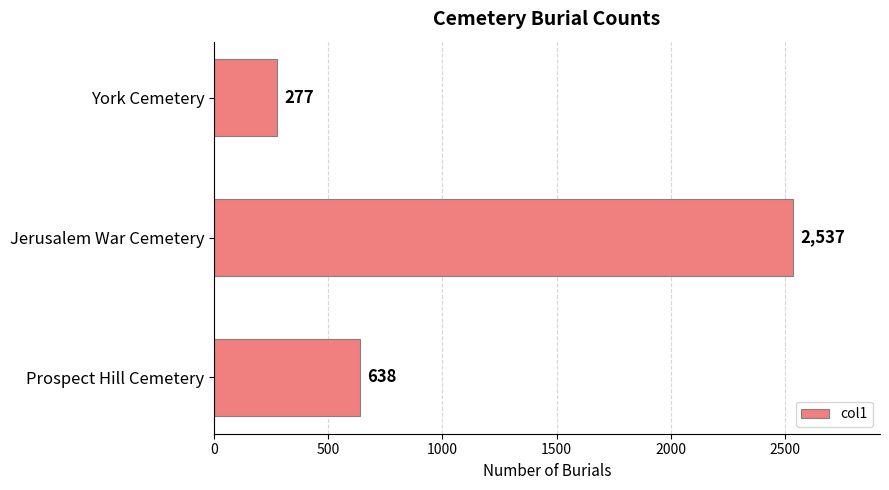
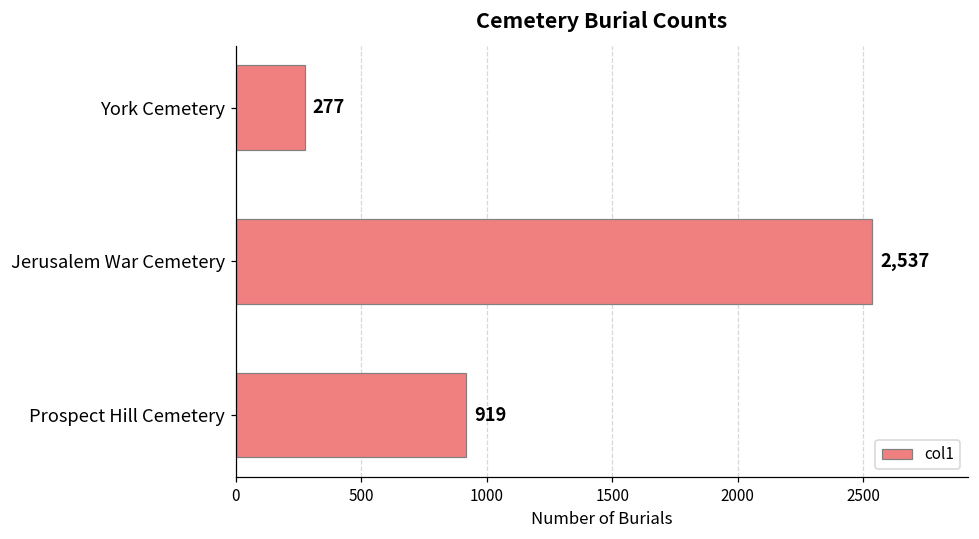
Prospect Hill Cemetery: 638 -> 919
